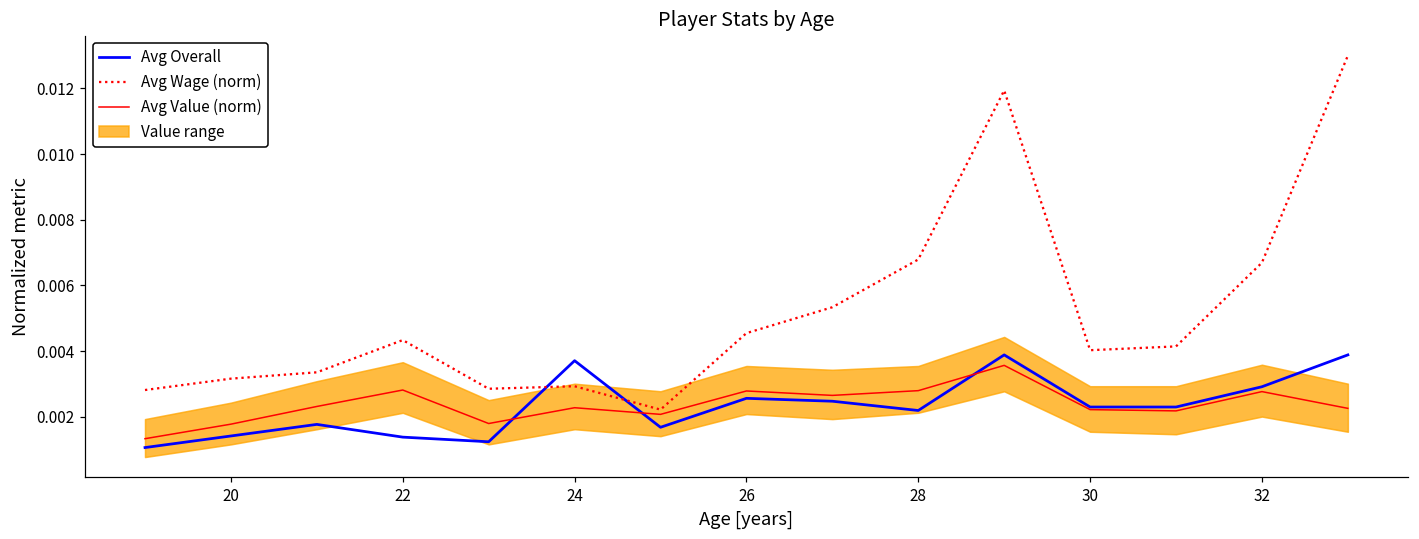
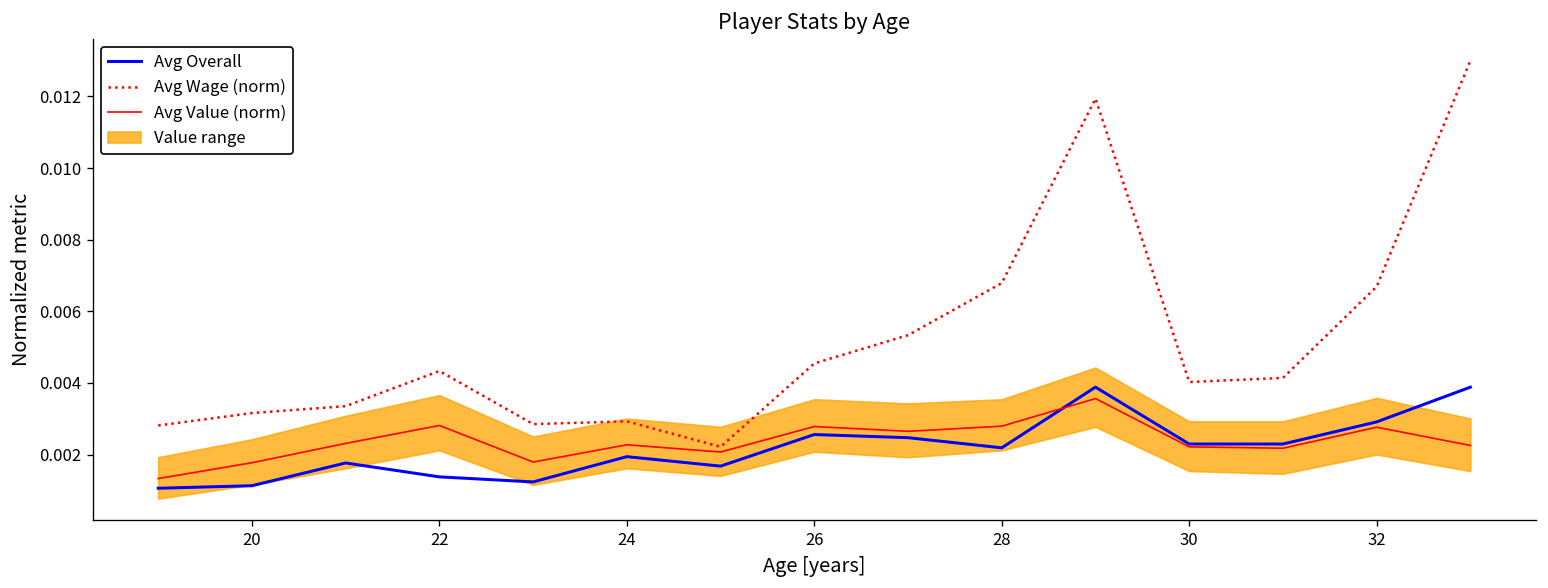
Avg Overall, 20: 0.0014 -> 0.0011
Avg Overall, 24: 0.0037 -> 0.0019
